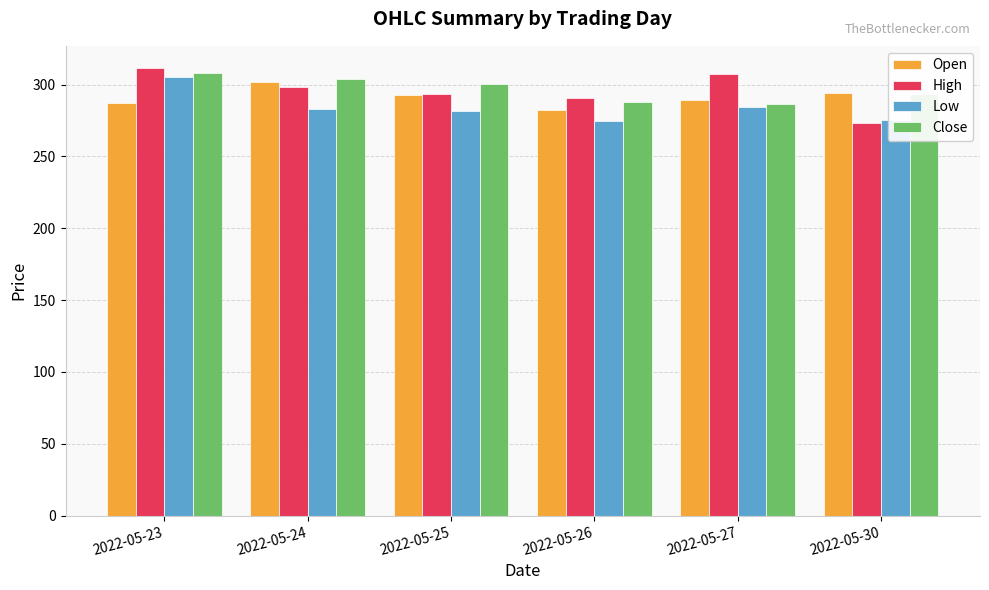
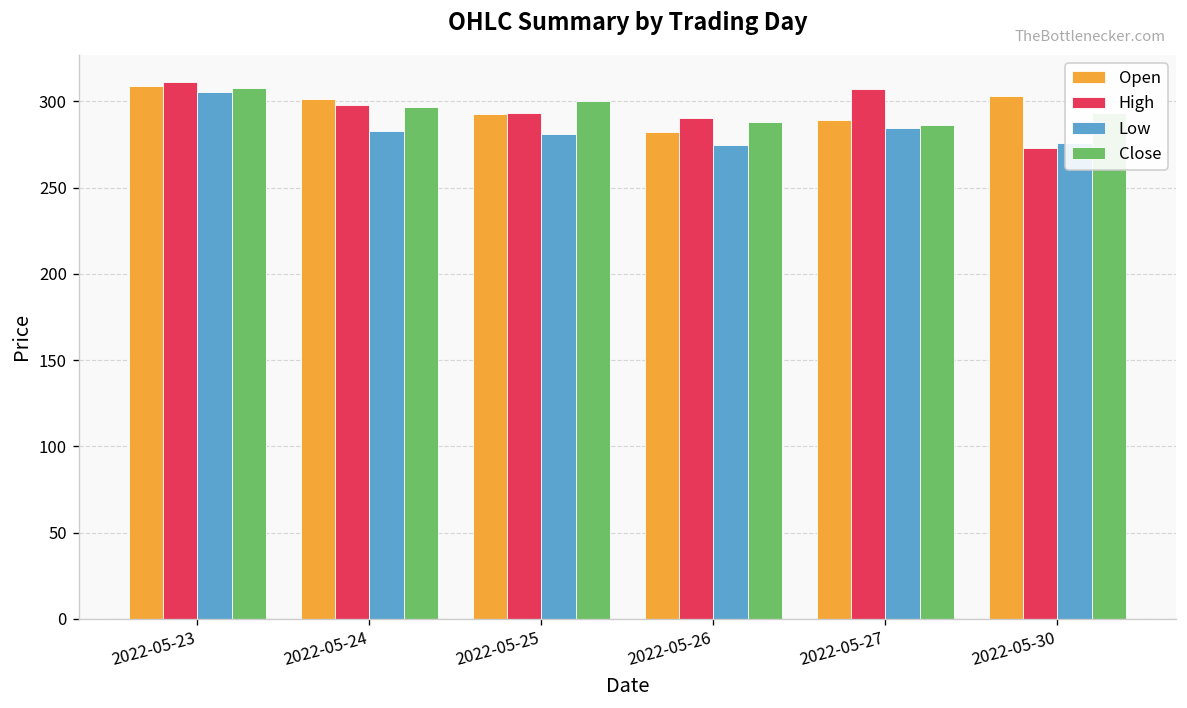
Open, 2022-05-23: 287 -> 309
Close, 2022-05-24: 304 -> 297
Open, 2022-05-30: 294 -> 303
